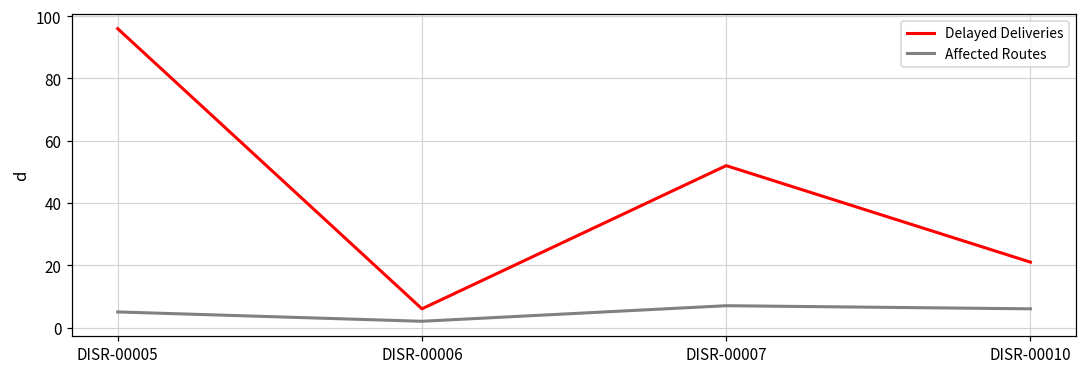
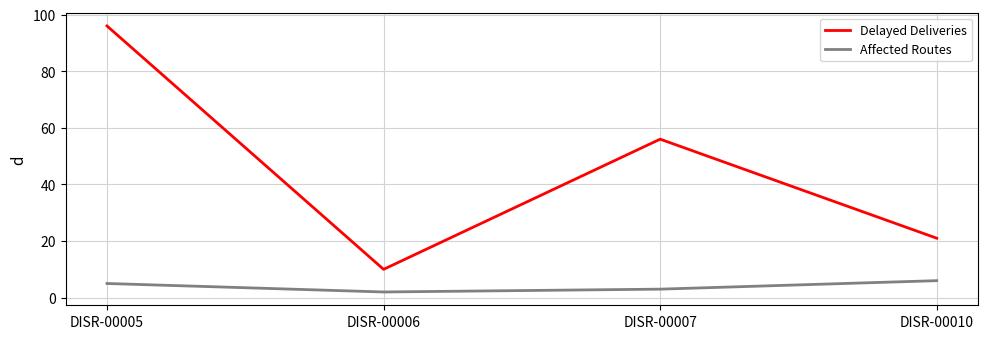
Delayed Deliveries, DISR-00006: 6 -> 10
Delayed Deliveries, DISR-00007: 52 -> 56
Affected Routes, DISR-00007: 7 -> 3
